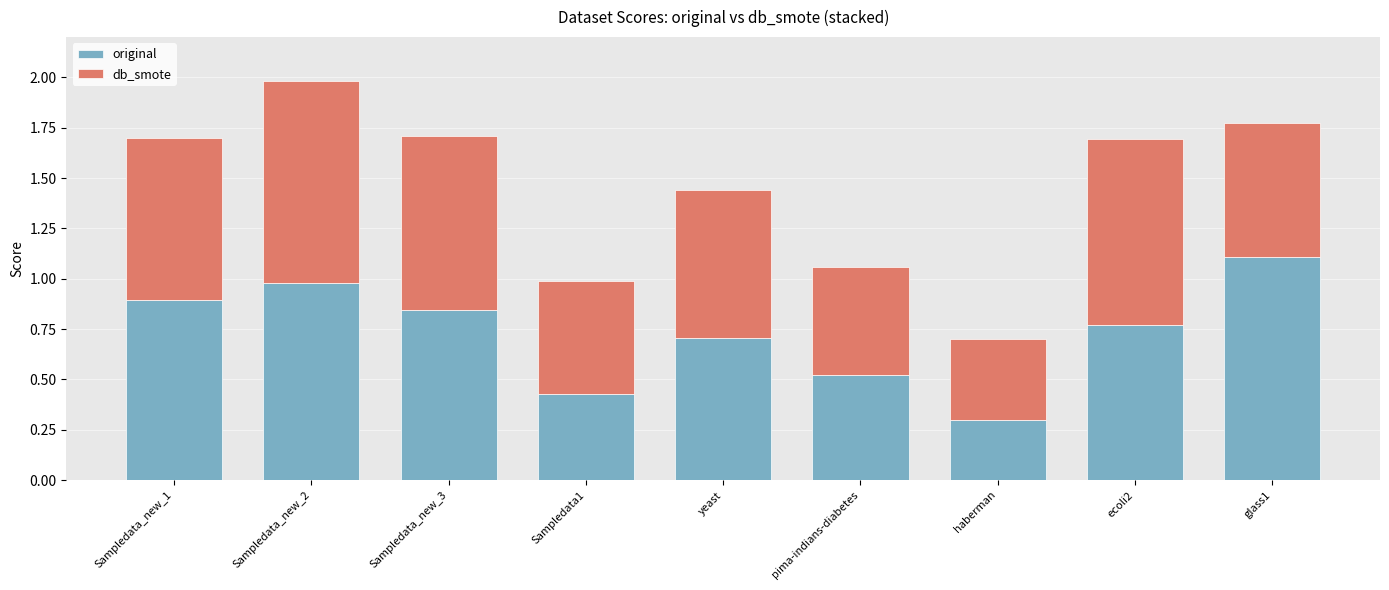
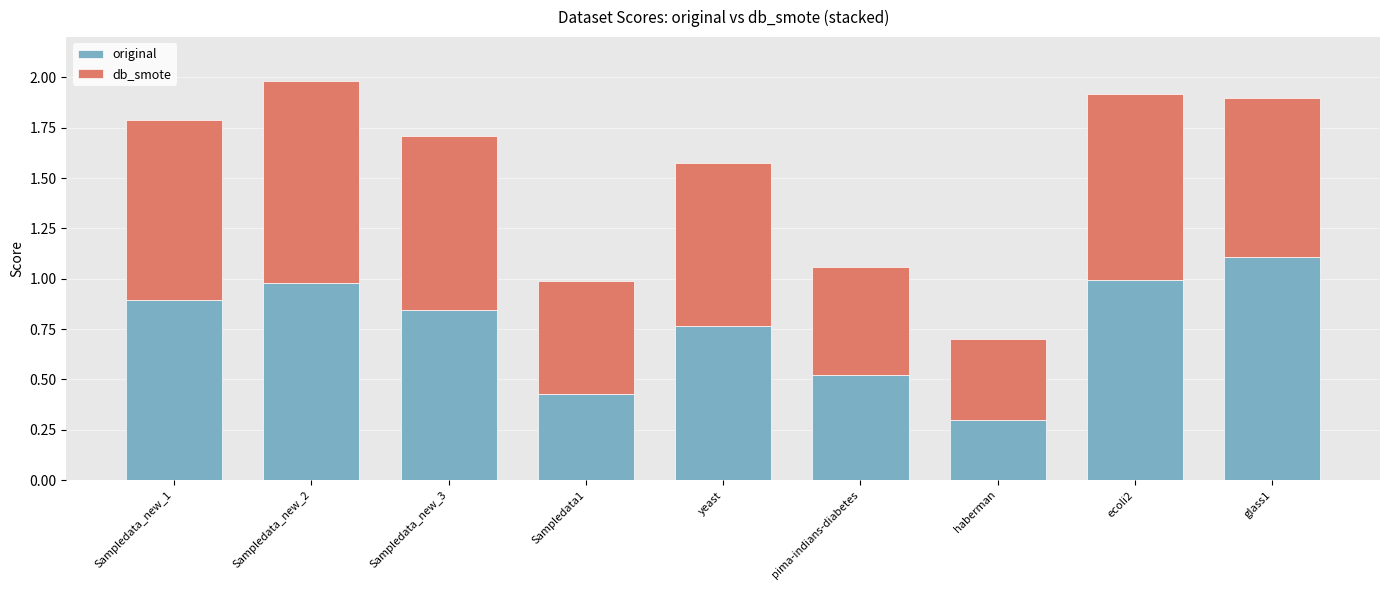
db_smote, Sampledata_new_1: 0.80 -> 0.89
original, yeast: 0.71 -> 0.77
db_smote, yeast: 0.73 -> 0.81
original, ecoli2: 0.77 -> 0.99
db_smote, glass1: 0.67 -> 0.79
